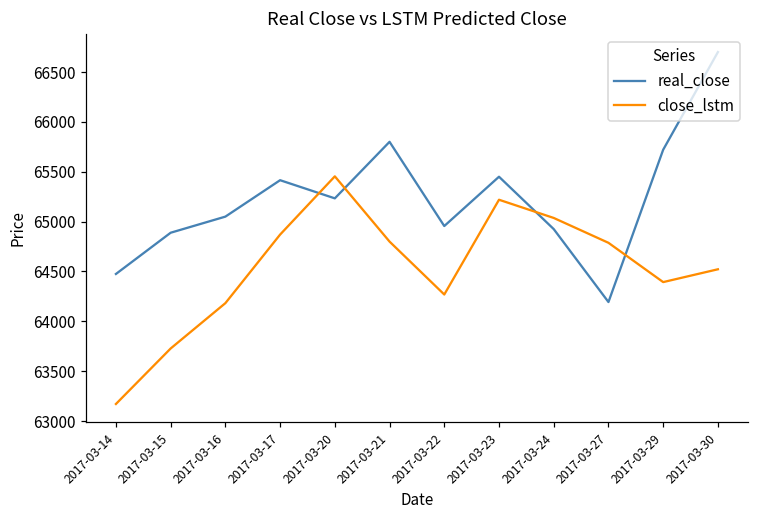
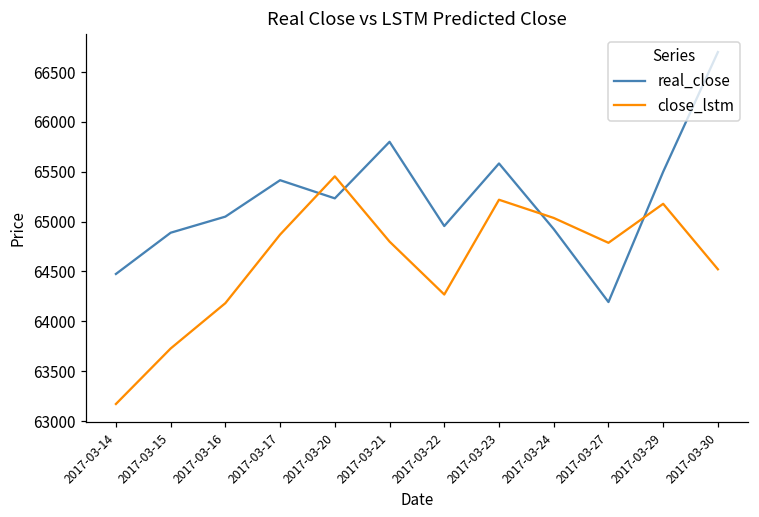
real_close, 2017-03-23: 65500 -> 65600
real_close, 2017-03-29: 65700 -> 65500
close_lstm, 2017-03-29: 64400 -> 65200
